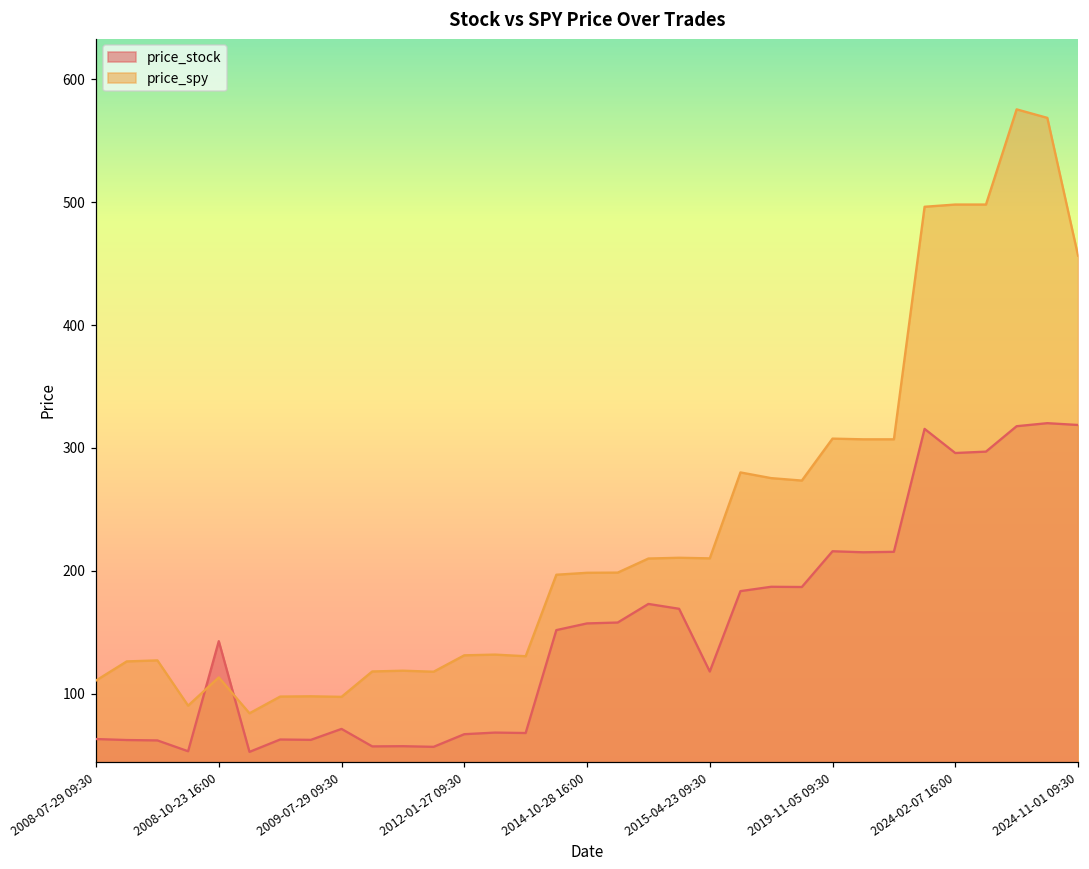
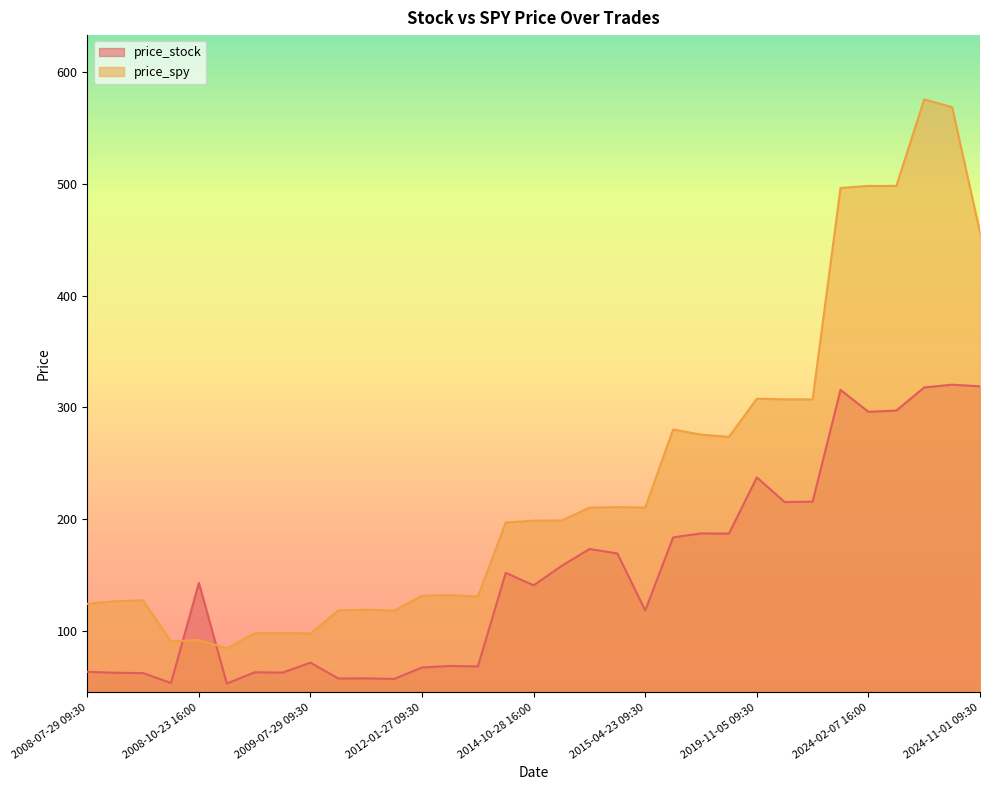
price_spy, 2008-07-29 09:30: 111 -> 124
price_spy, 2008-10-23 16:00: 113 -> 92
price_stock, 2014-10-28 16:00: 157 -> 141
price_stock, 2019-11-05 09:30: 216 -> 237
